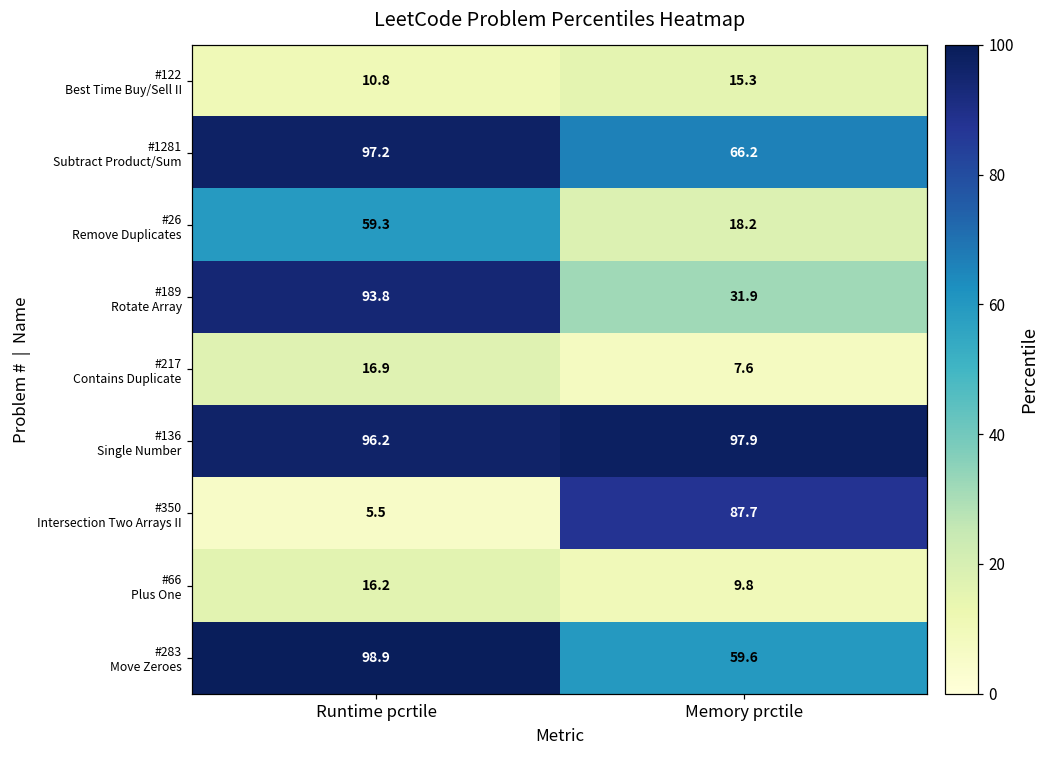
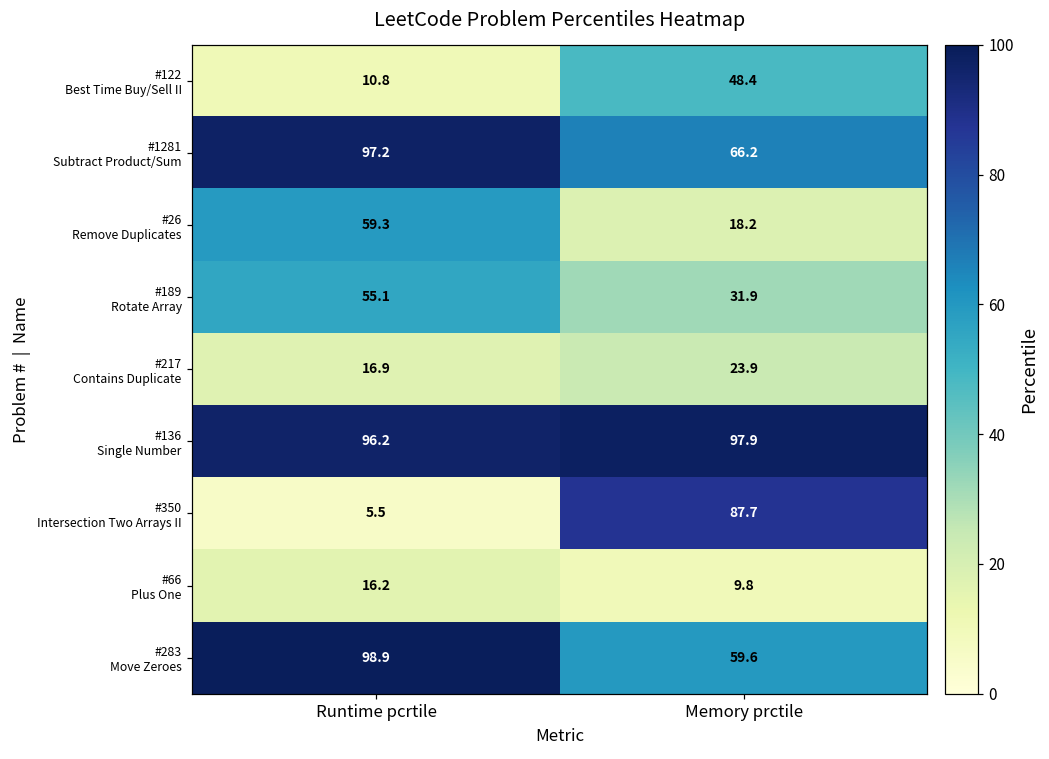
#122 Best Time Buy/Sell II, Memory prctile: 15.3 -> 48.4
#189 Rotate Array, Runtime pcrtile: 93.8 -> 55.1
#217 Contains Duplicate, Memory prctile: 7.6 -> 23.9
